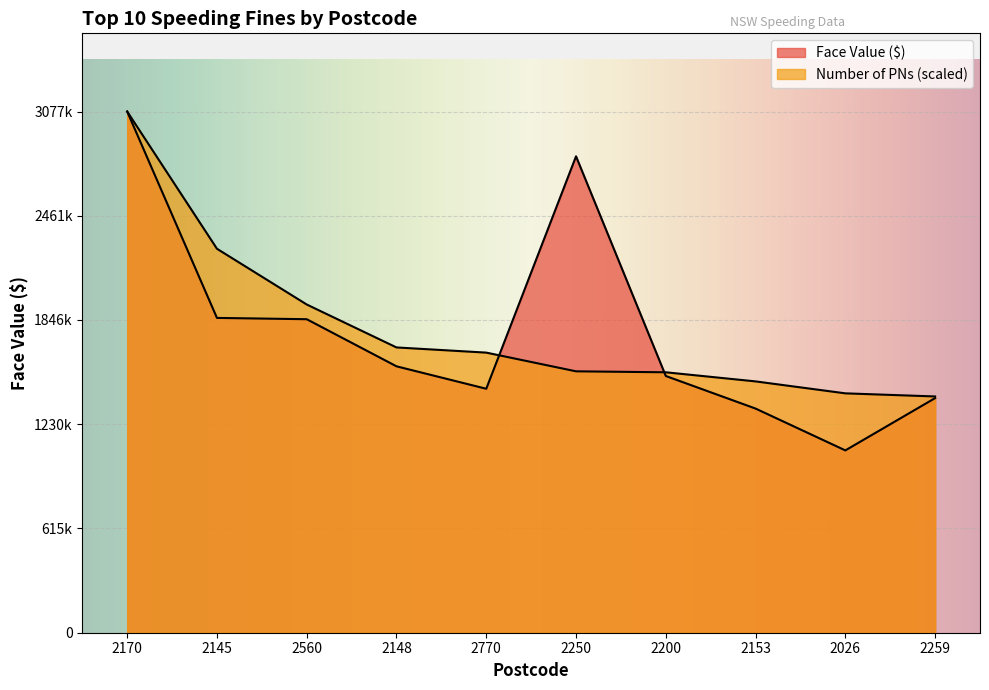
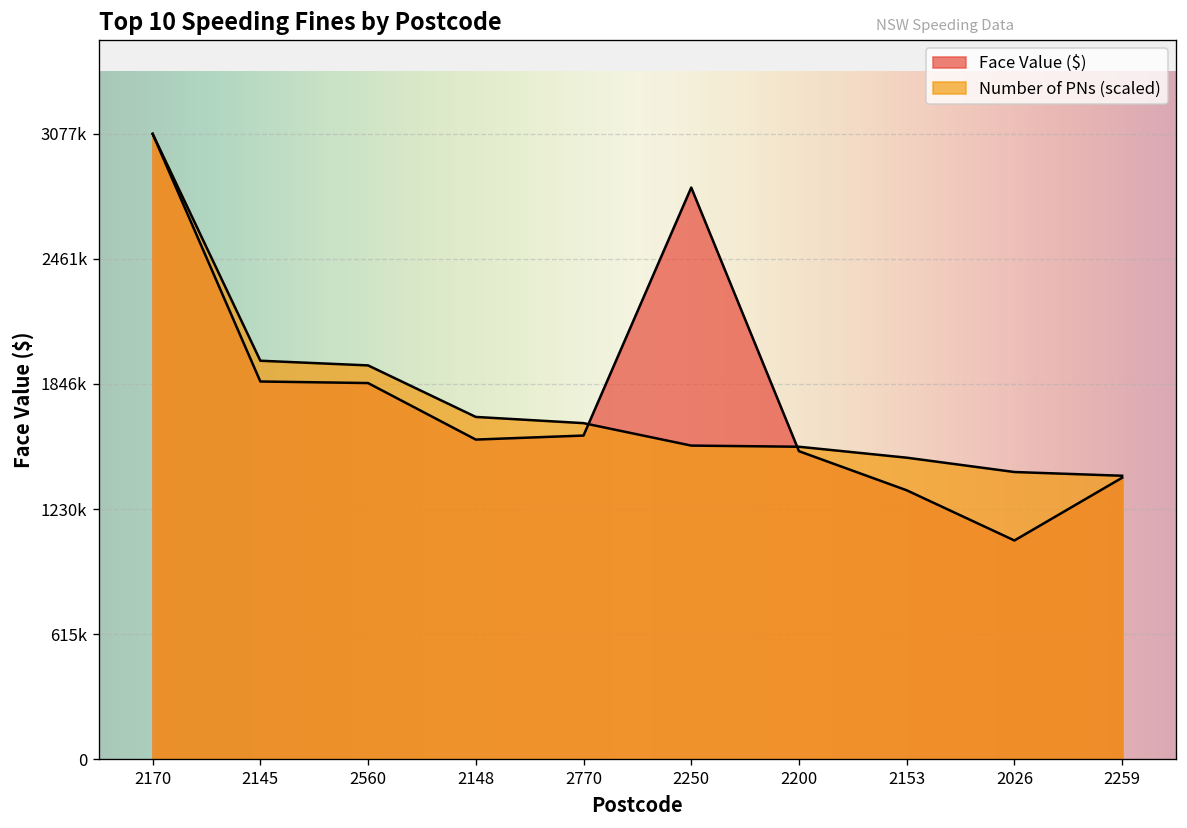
Number of PNs (scaled), 2145: 2270000 -> 1960000
Face Value ($), 2770: 1440000 -> 1590000
